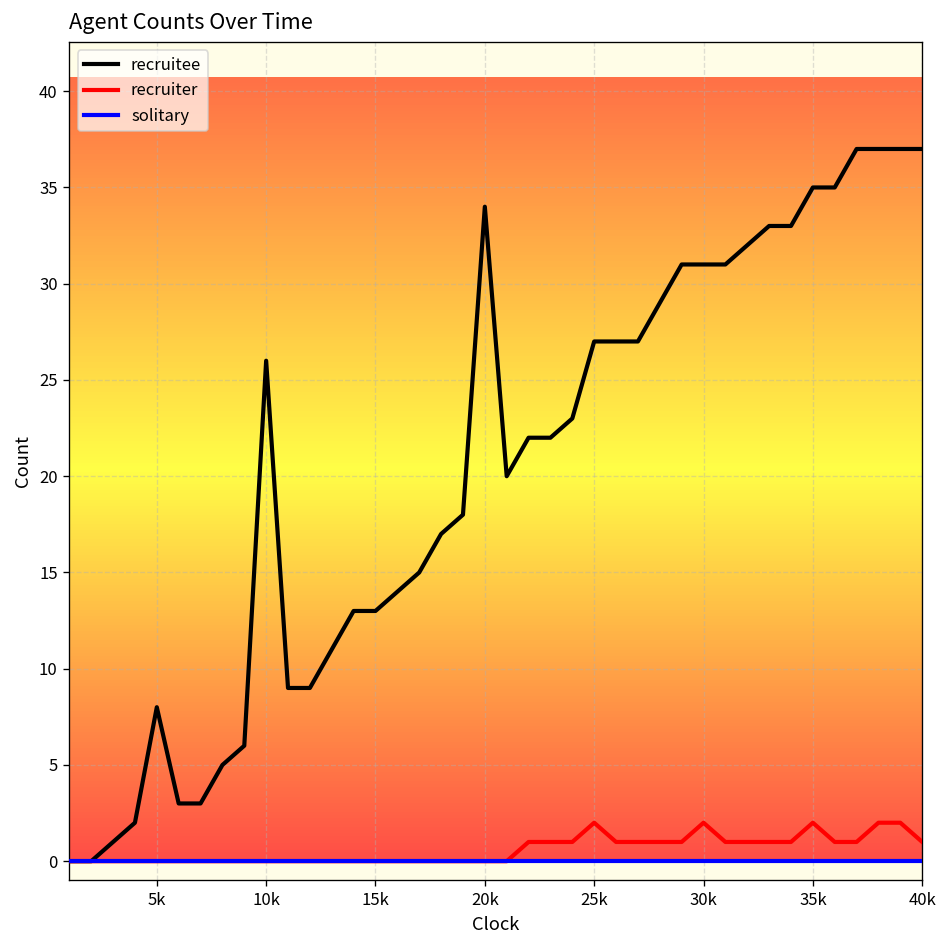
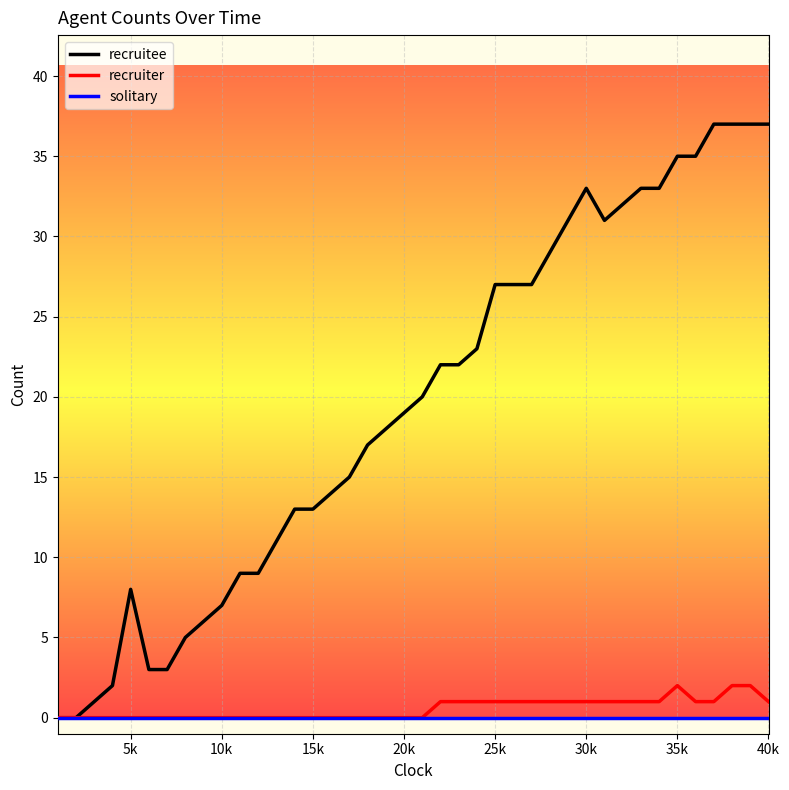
recruitee, 10k: 26 -> 7
recruitee, 20k: 34 -> 19
recruiter, 25k: 2 -> 1
recruitee, 30k: 31 -> 33
recruiter, 30k: 2 -> 1
